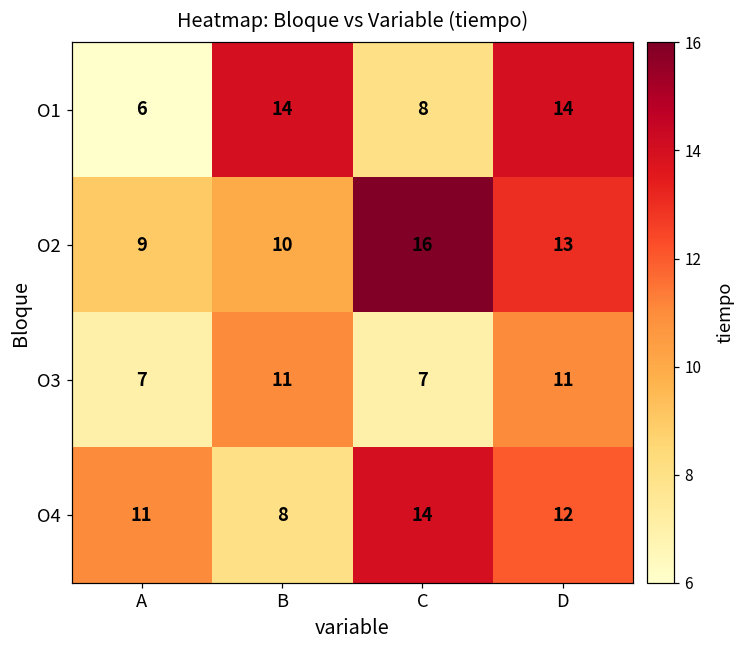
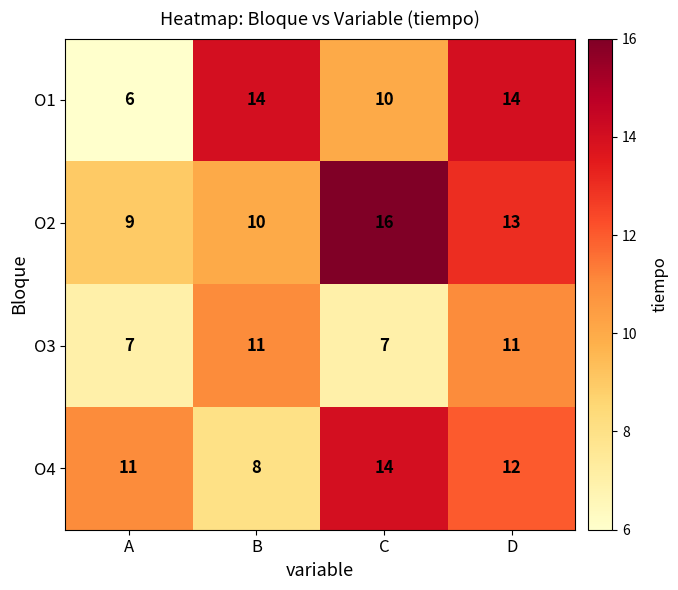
O1, C: 8 -> 10
